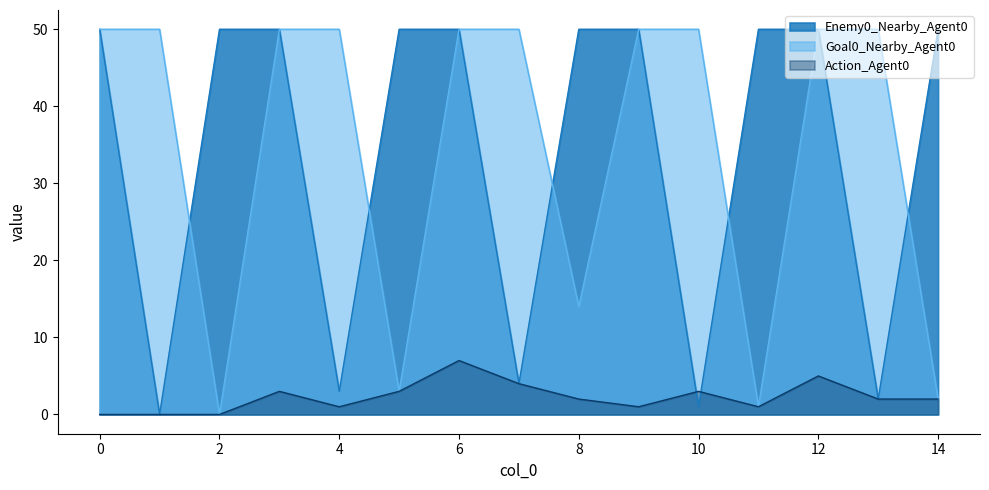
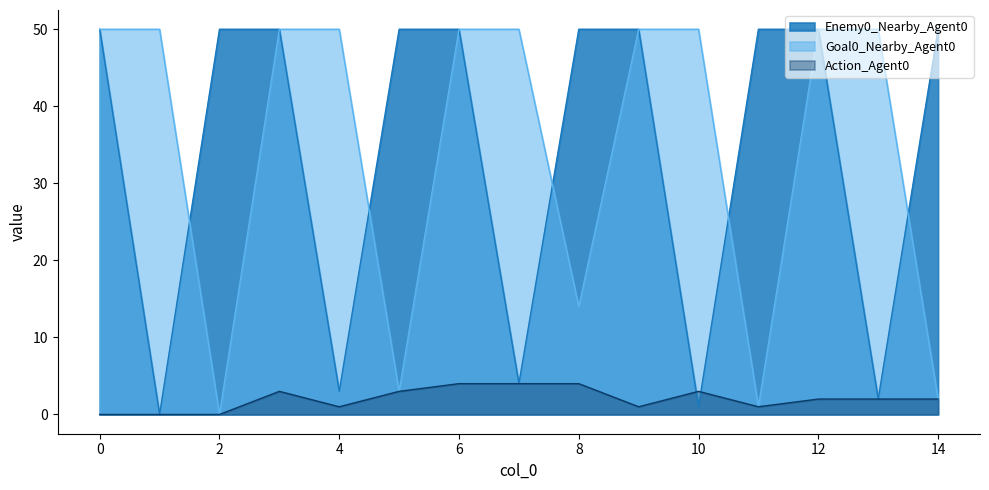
Action_Agent0, 6: 7 -> 4
Action_Agent0, 8: 2 -> 4
Action_Agent0, 12: 5 -> 2
